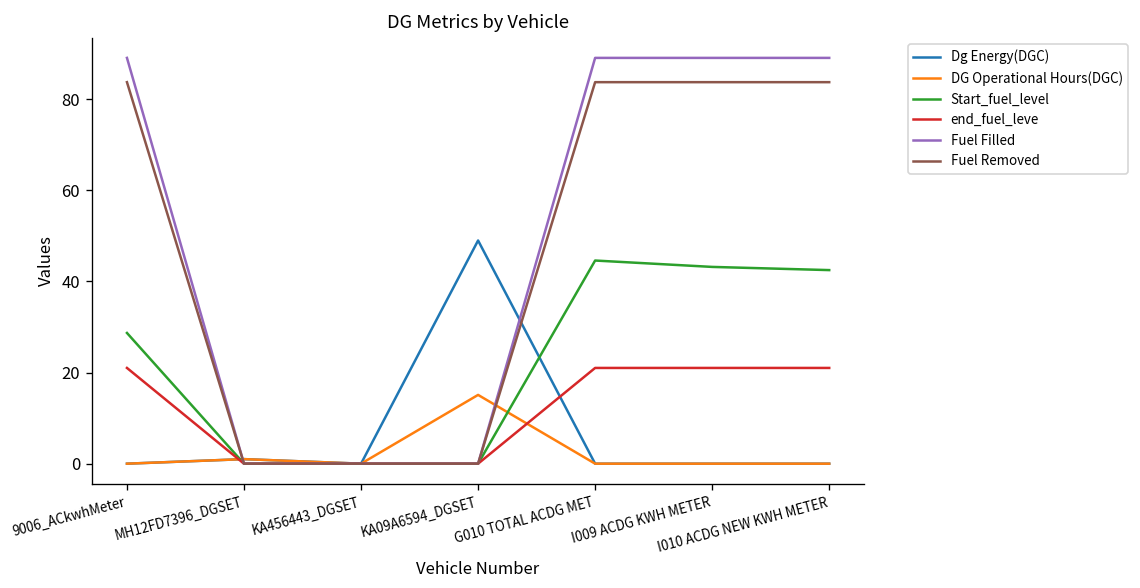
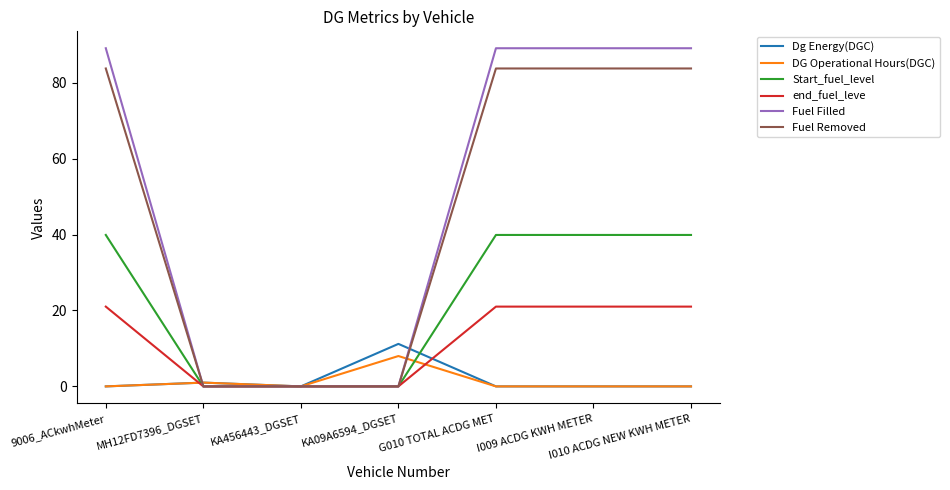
Start_fuel_level, 9006_ACkwhMeter: 29 -> 40
Dg Energy(DGC), KA09A6594_DGSET: 49 -> 11
DG Operational Hours(DGC), KA09A6594_DGSET: 15 -> 8
Start_fuel_level, G010 TOTAL ACDG MET: 45 -> 40
Start_fuel_level, I009 ACDG KWH METER: 43 -> 40
Start_fuel_level, I010 ACDG NEW KWH METER: 43 -> 40
